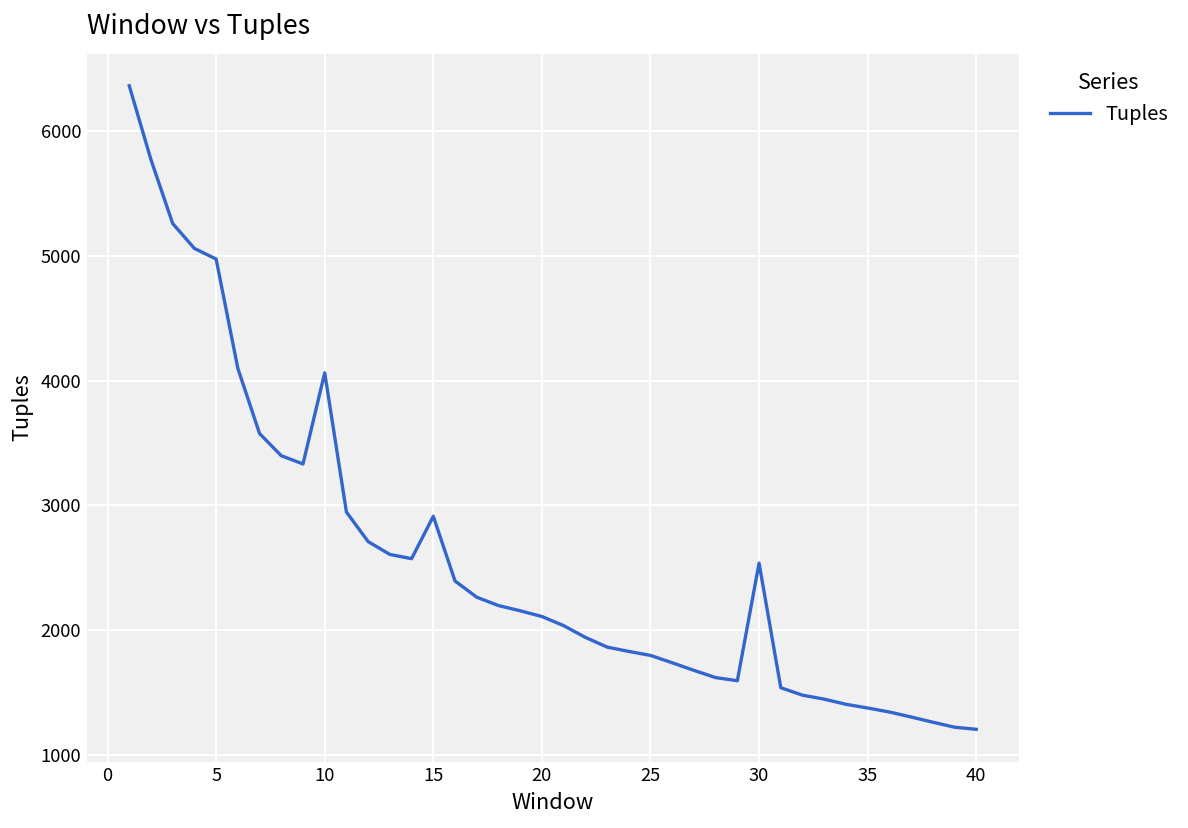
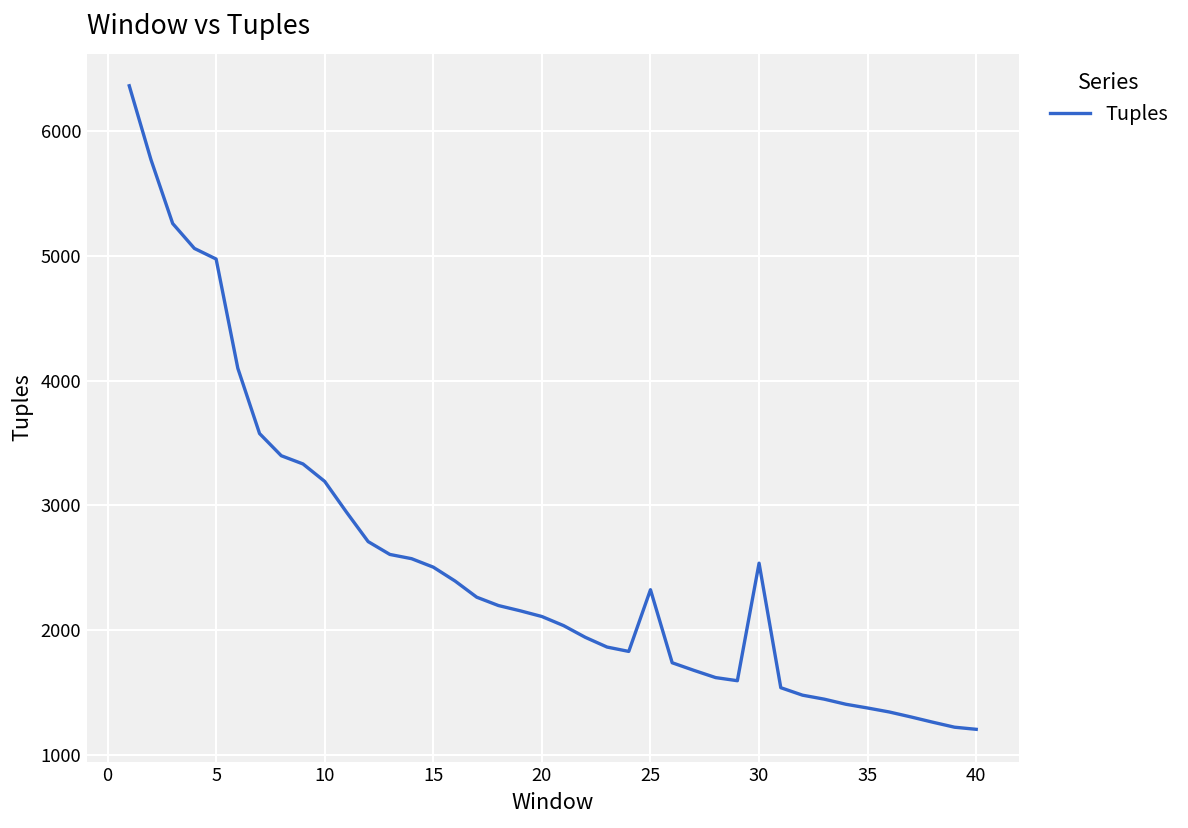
10: 4060 -> 3190
15: 2910 -> 2500
25: 1800 -> 2320
